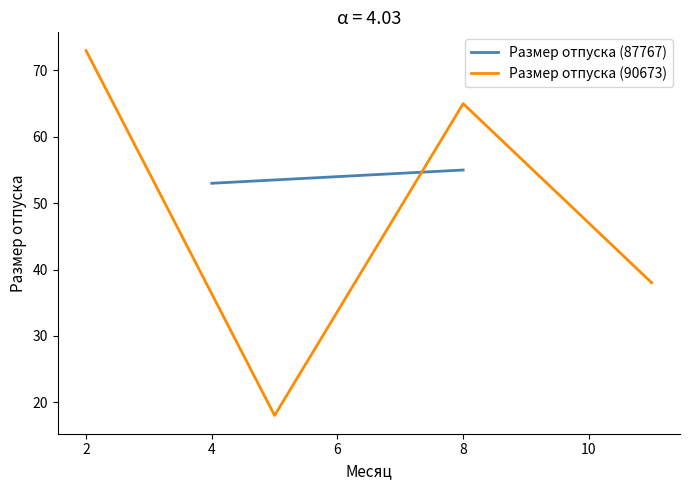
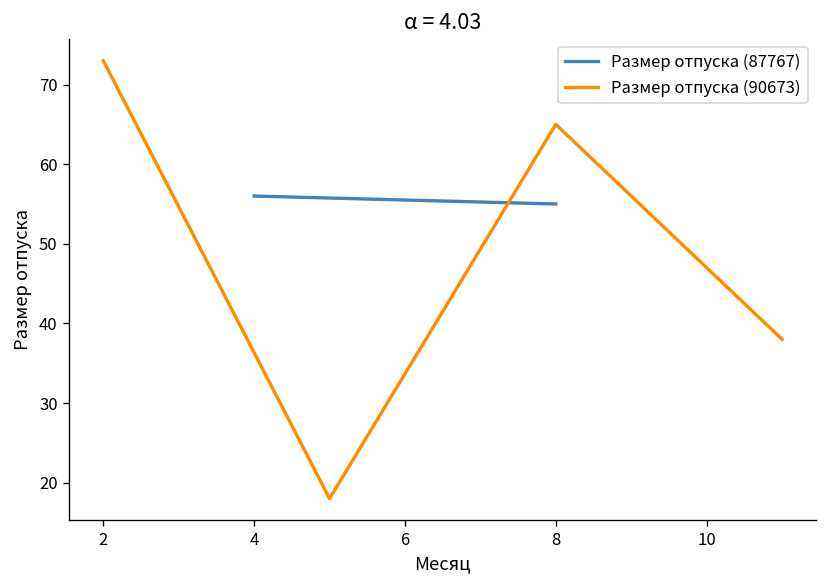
Размер отпуска (87767), 4: 53 -> 56
